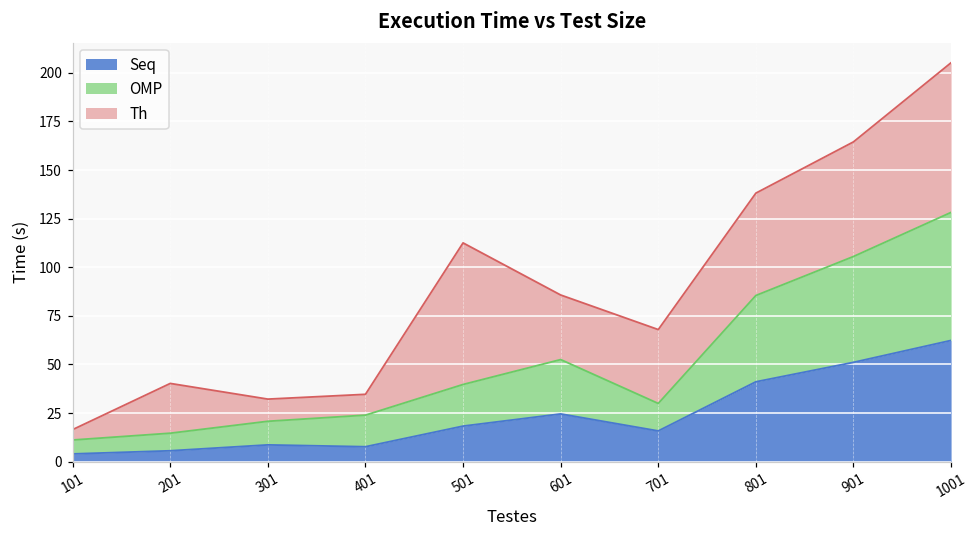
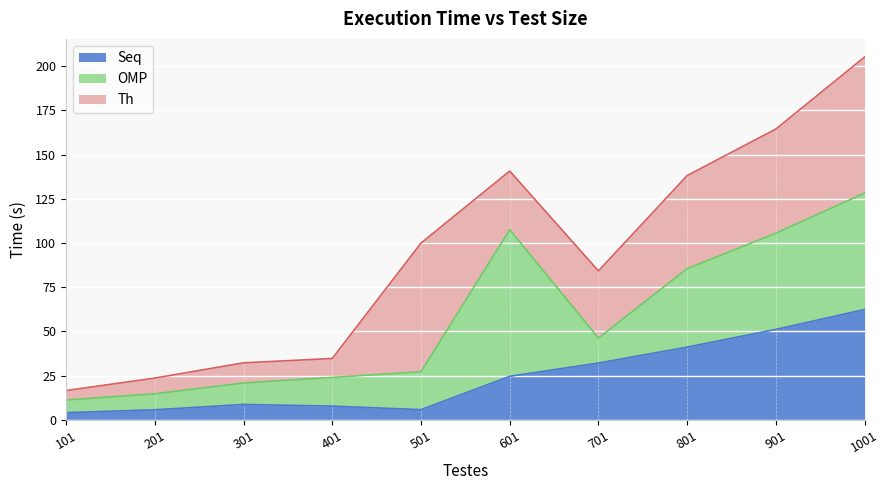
Th, 201: 26 -> 9
Seq, 501: 18 -> 6
OMP, 601: 28 -> 83
Seq, 701: 16 -> 32
